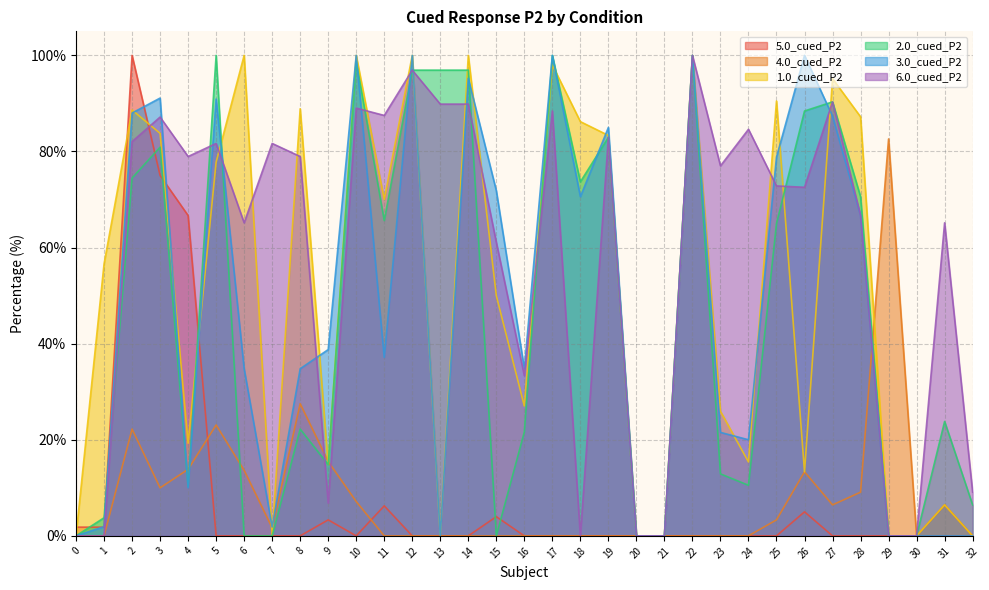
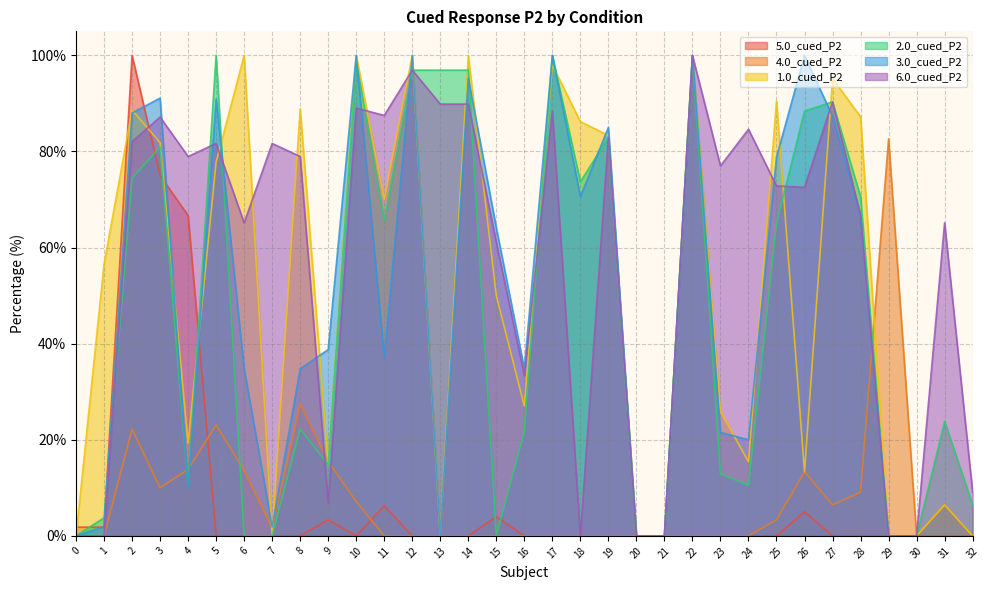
1.0_cued_P2, 3: 84% -> 82%
3.0_cued_P2, 15: 72% -> 64%
